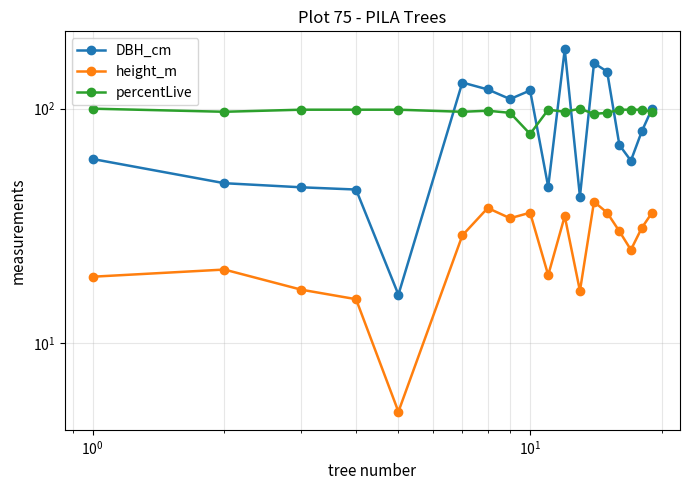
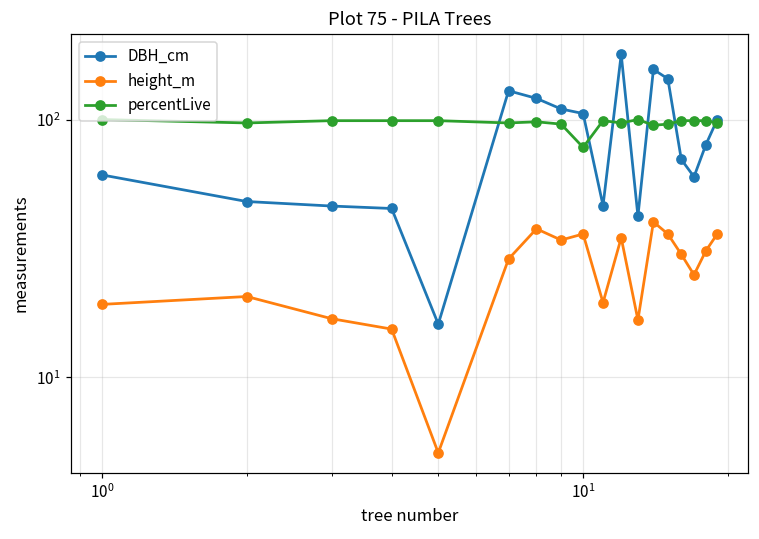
DBH_cm, 10^1: 120 -> 110
